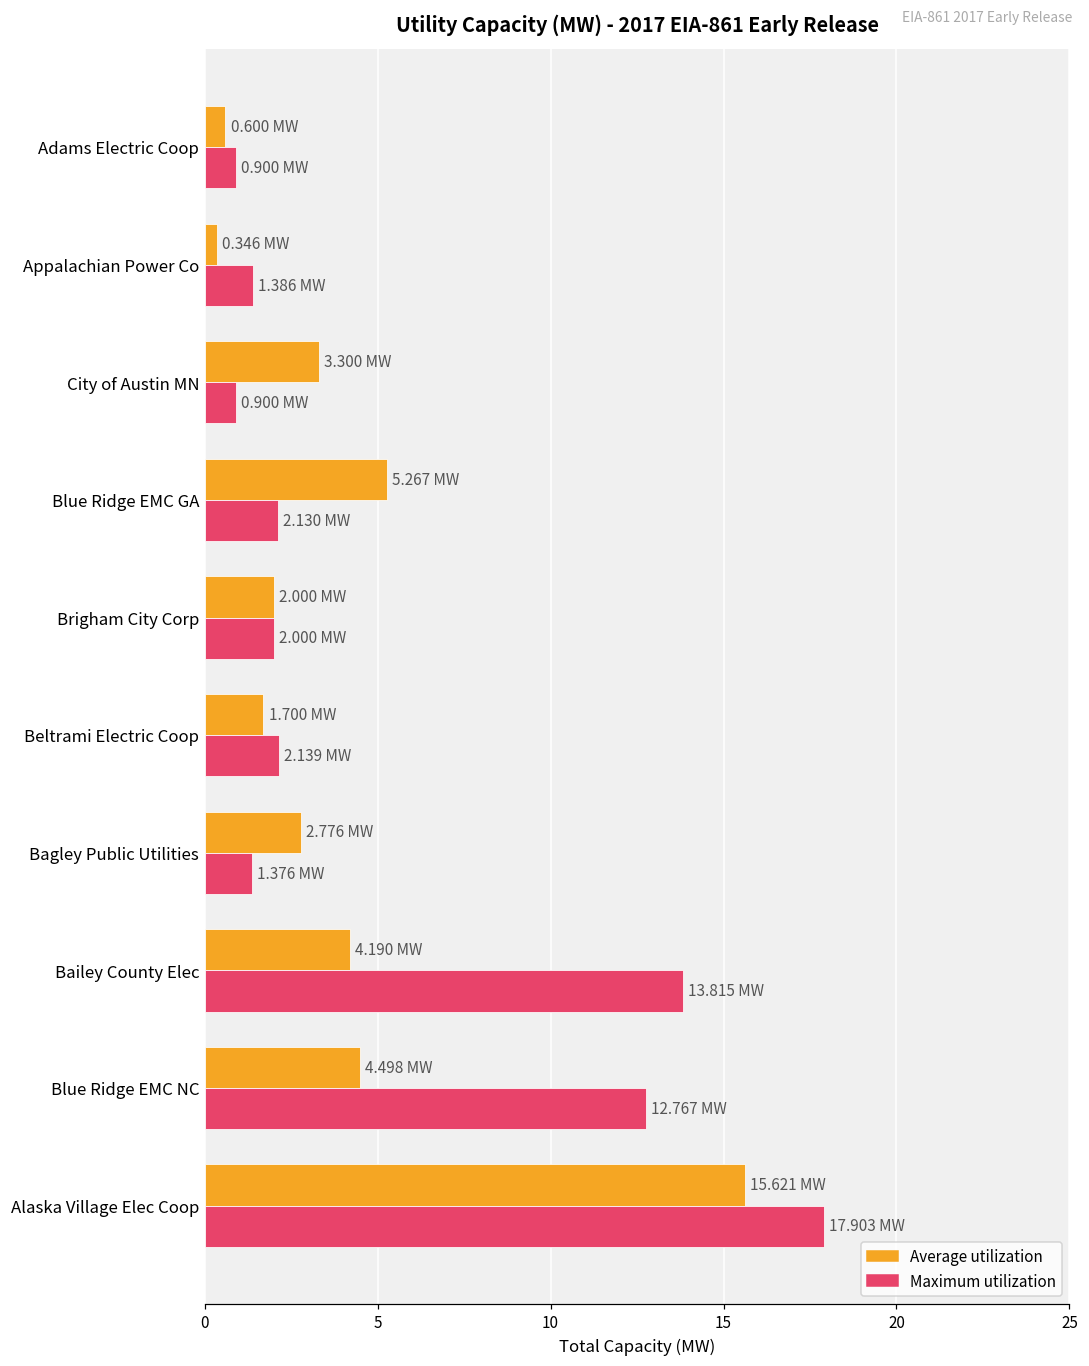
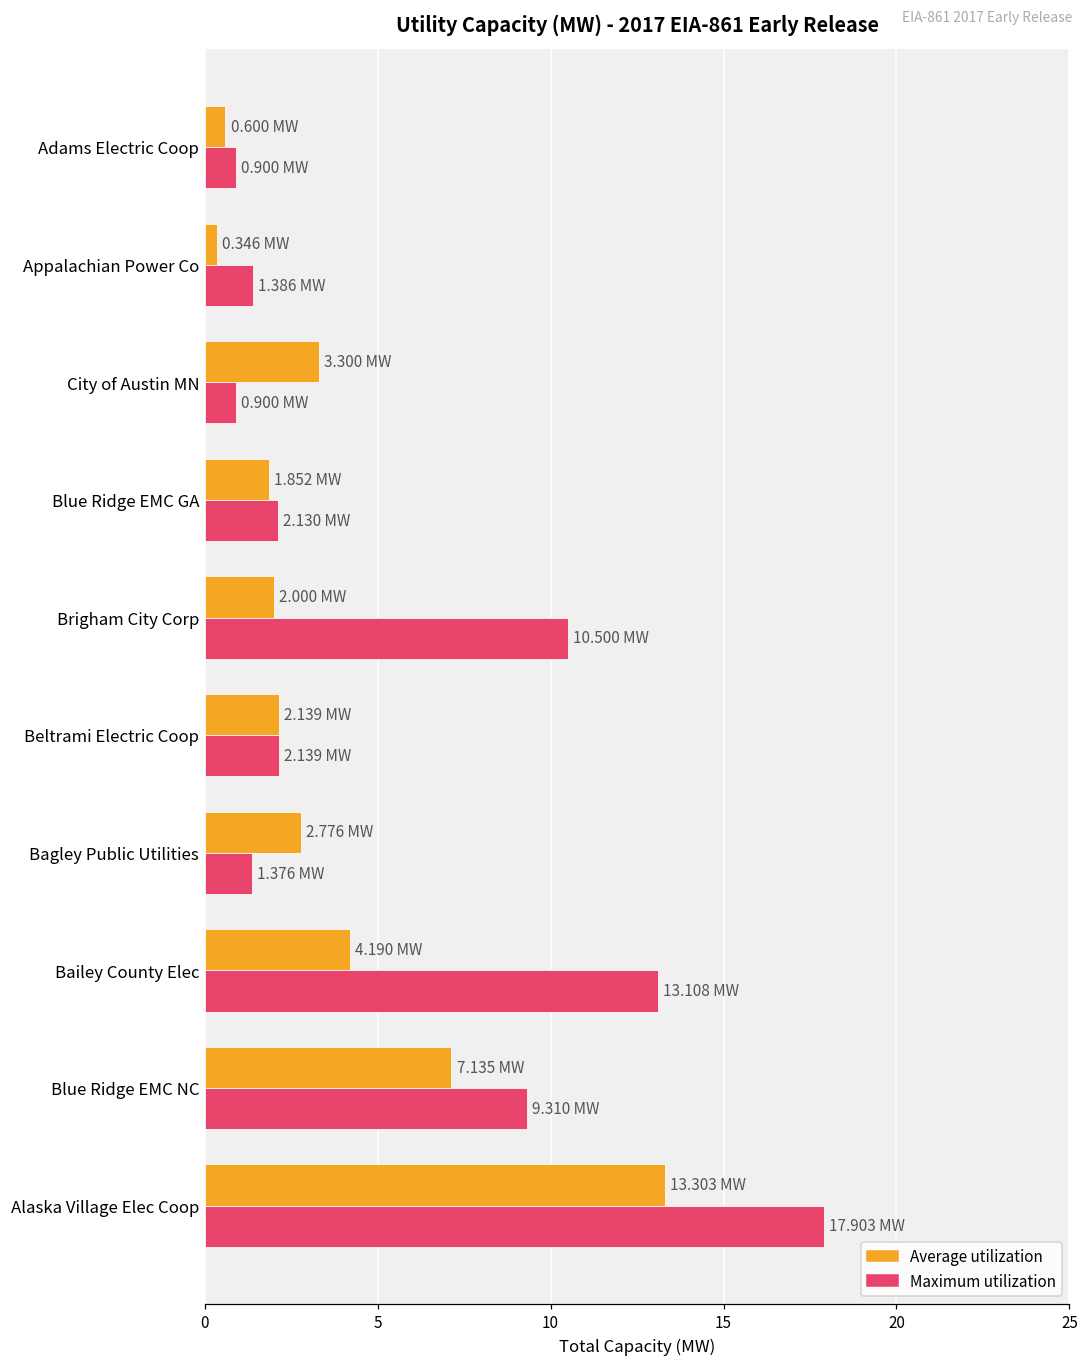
Average utilization, Blue Ridge EMC GA: 5.267 -> 1.852
Maximum utilization, Brigham City Corp: 2.000 -> 10.500
Average utilization, Beltrami Electric Coop: 1.700 -> 2.139
Maximum utilization, Bailey County Elec: 13.815 -> 13.108
Average utilization, Blue Ridge EMC NC: 4.498 -> 7.135
Maximum utilization, Blue Ridge EMC NC: 12.767 -> 9.310
Average utilization, Alaska Village Elec Coop: 15.621 -> 13.303
